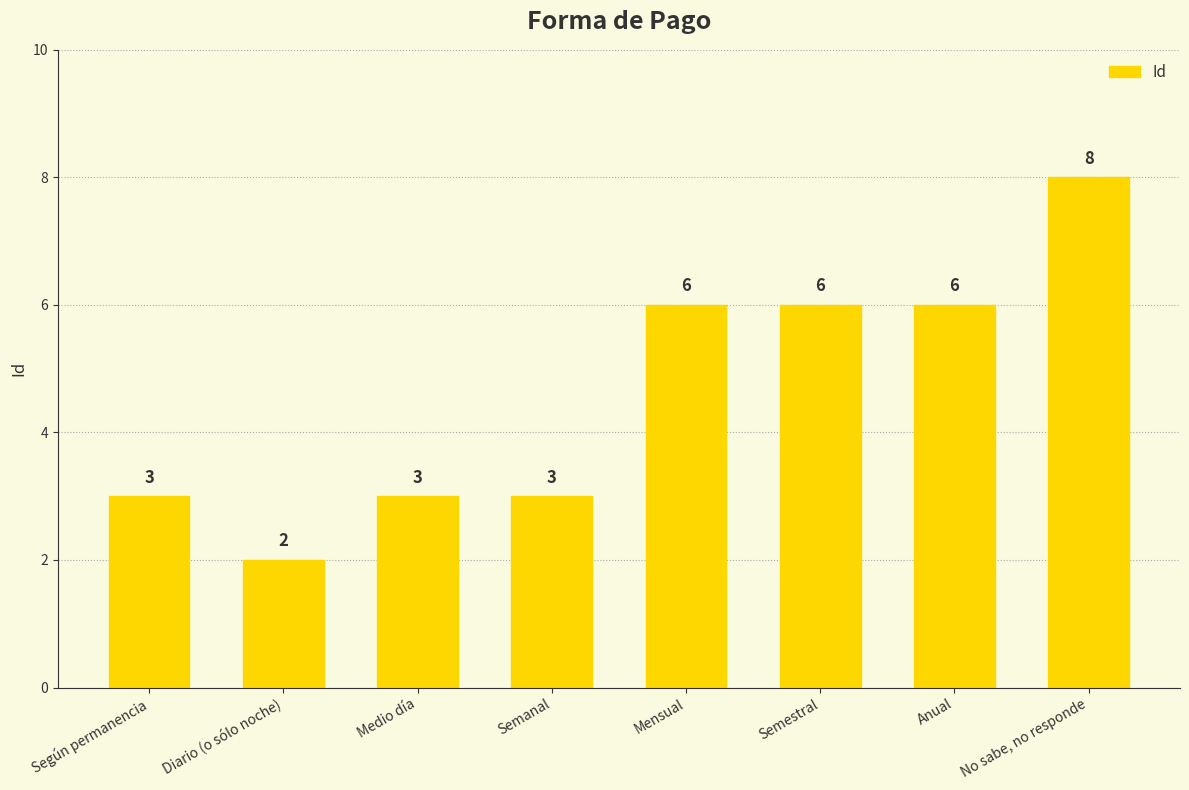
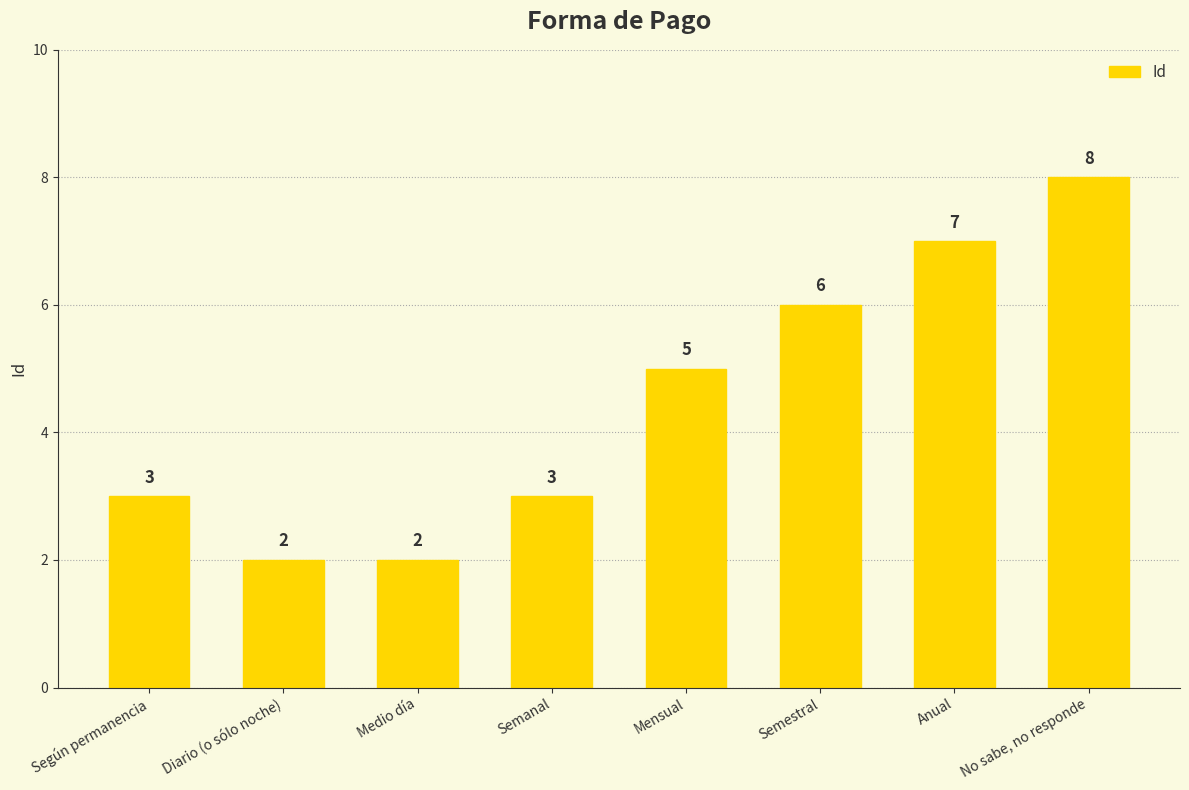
Medio día: 3 -> 2
Mensual: 6 -> 5
Anual: 6 -> 7
